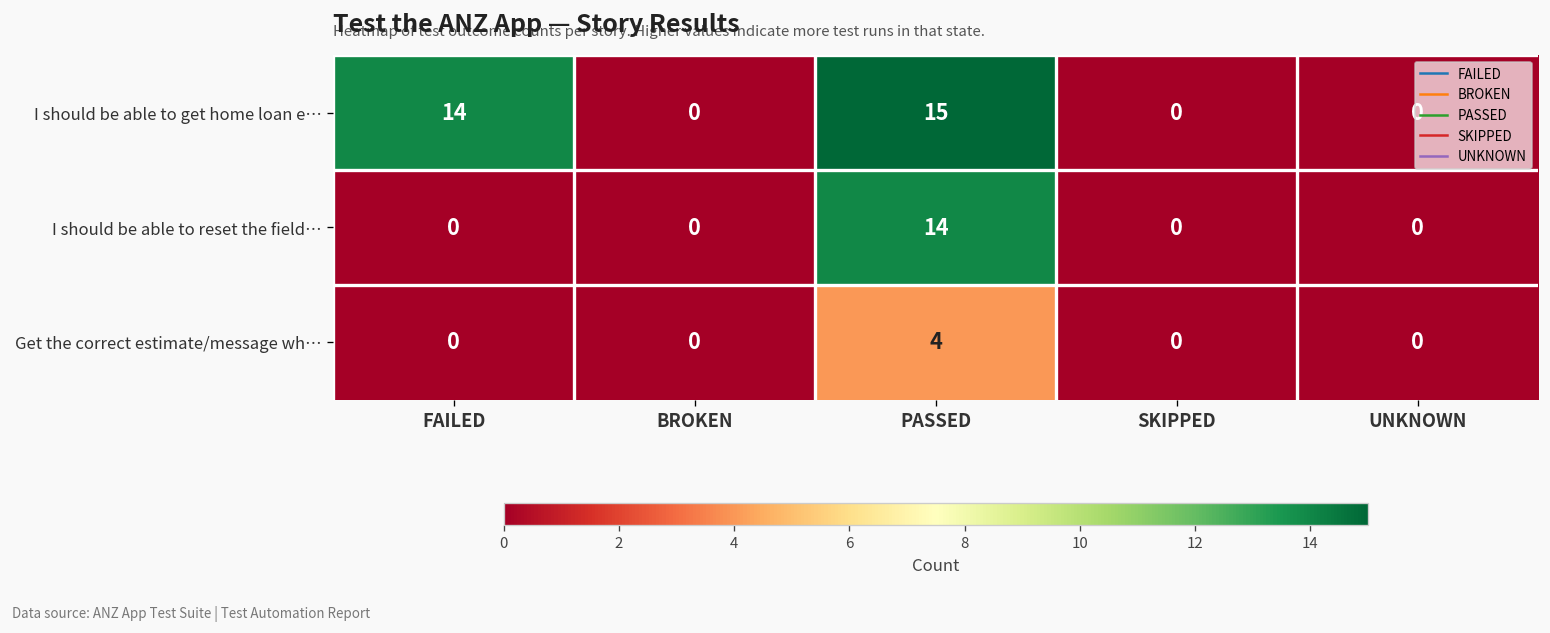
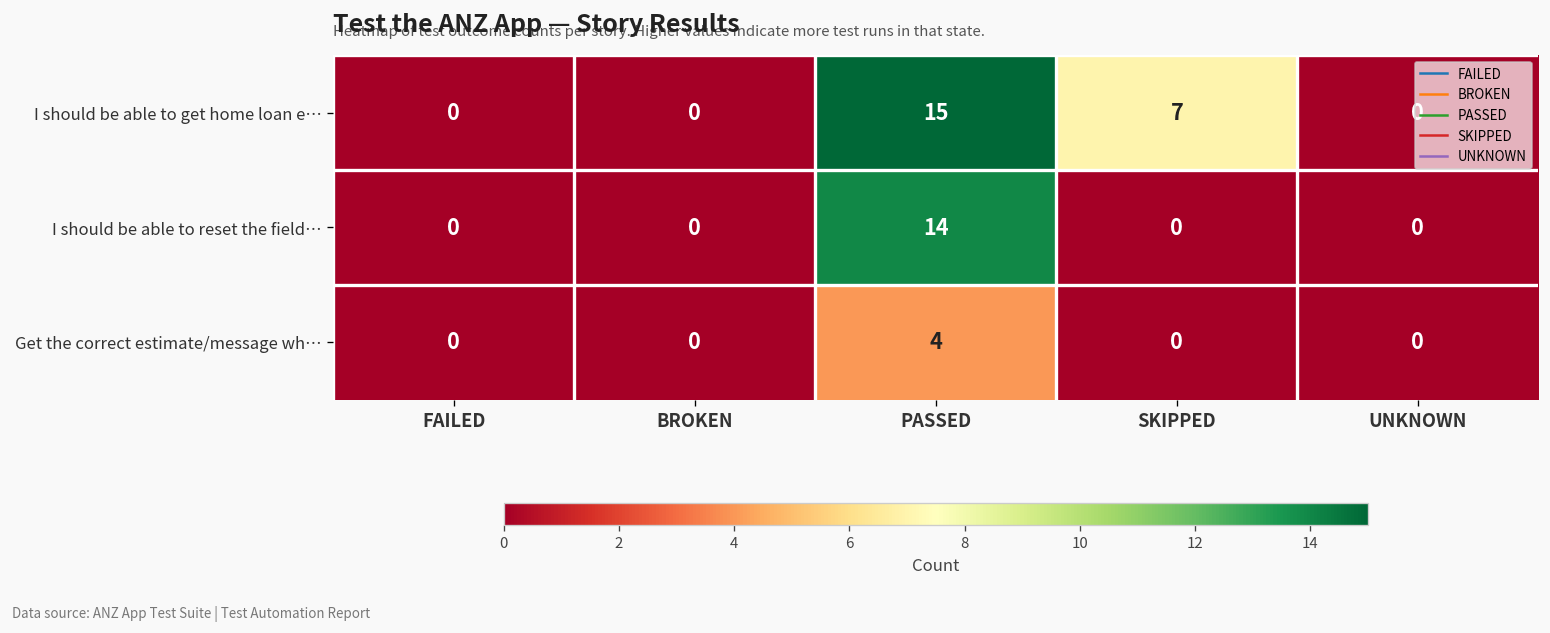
I should be able to get home loan e…, FAILED: 14 -> 0
I should be able to get home loan e…, SKIPPED: 0 -> 7
